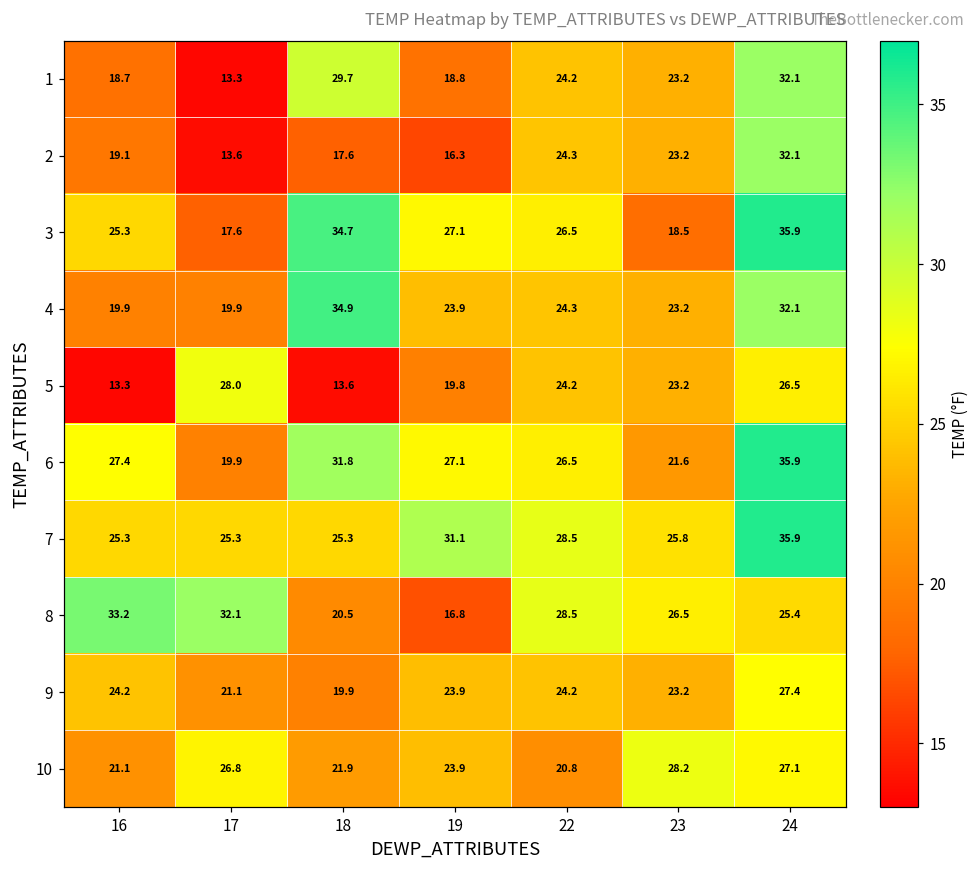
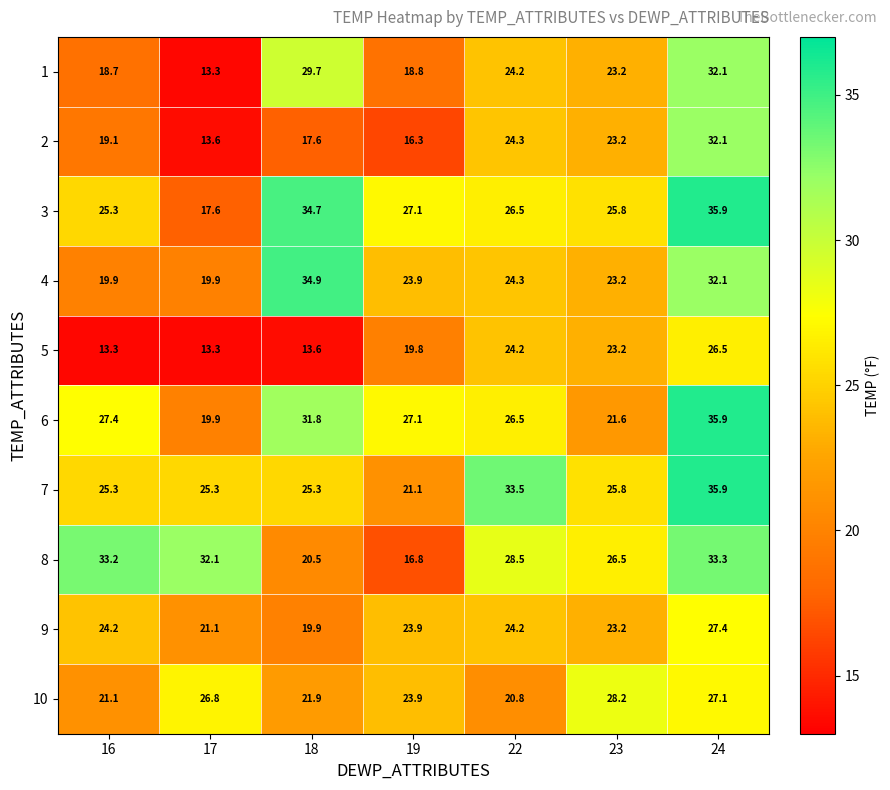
3, 23: 18.5 -> 25.8
5, 17: 28.0 -> 13.3
7, 19: 31.1 -> 21.1
7, 22: 28.5 -> 33.5
8, 24: 25.4 -> 33.3
